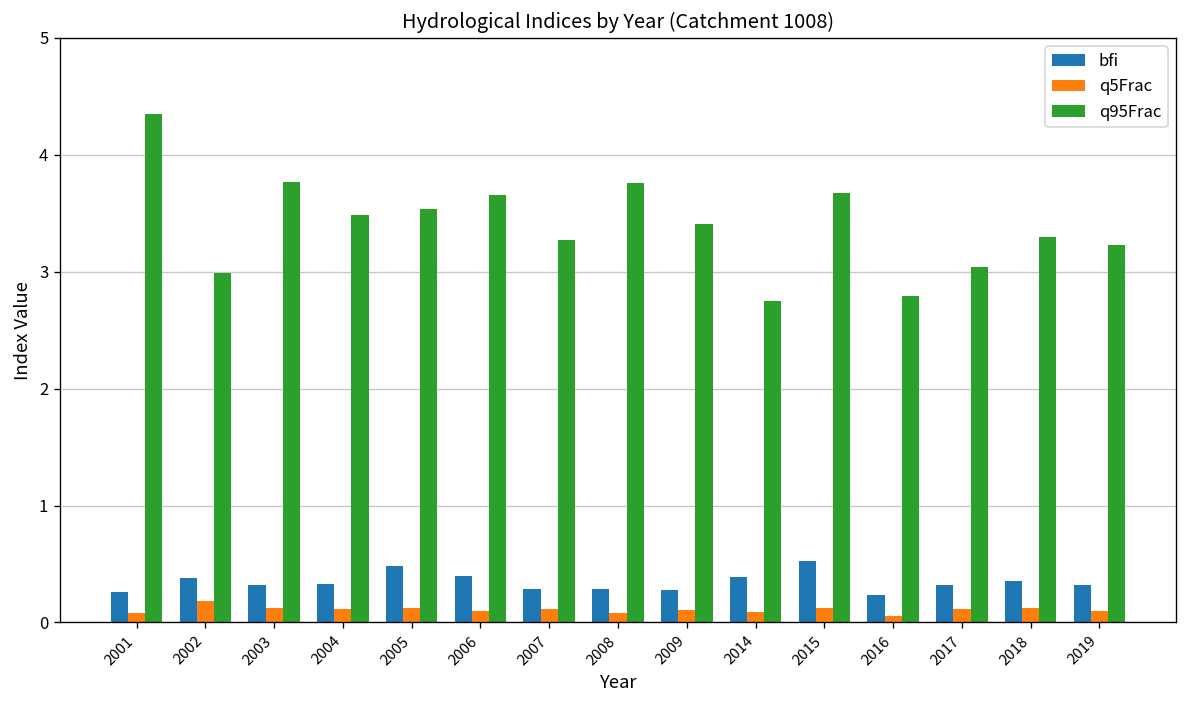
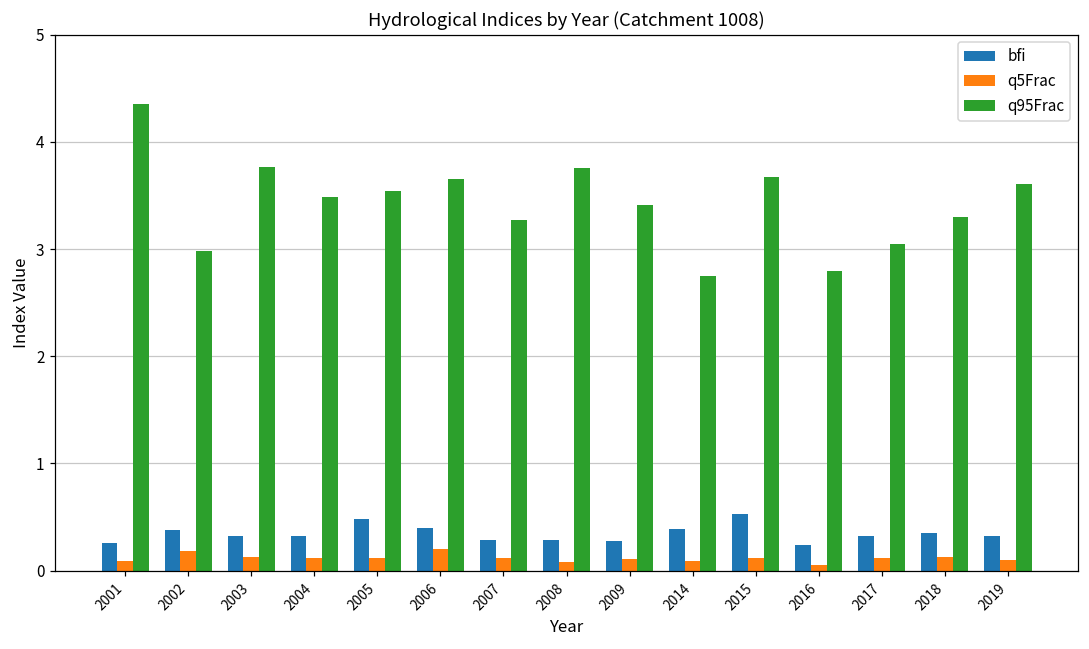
q5Frac, 2006: 0.1 -> 0.2
q95Frac, 2019: 3.2 -> 3.6
